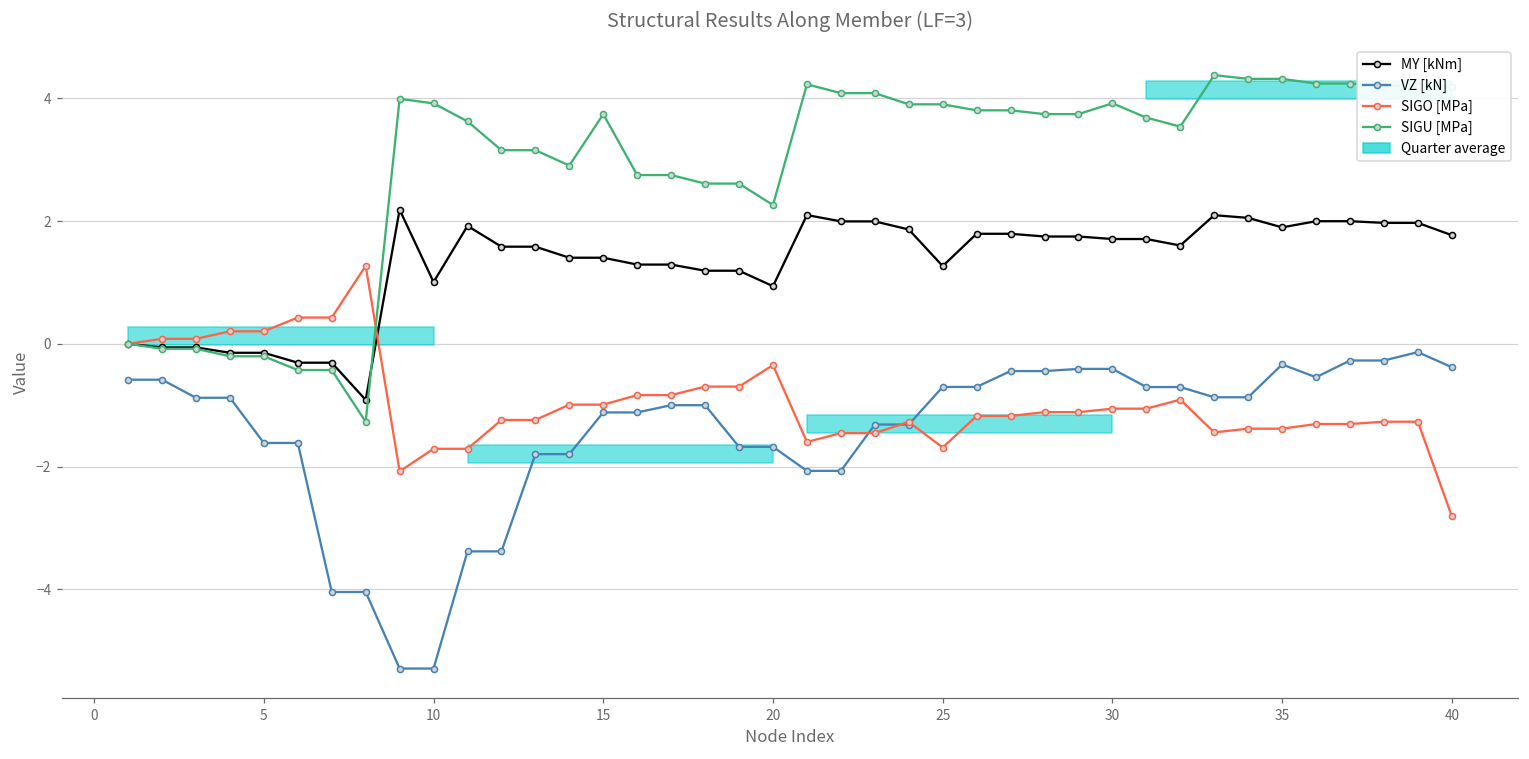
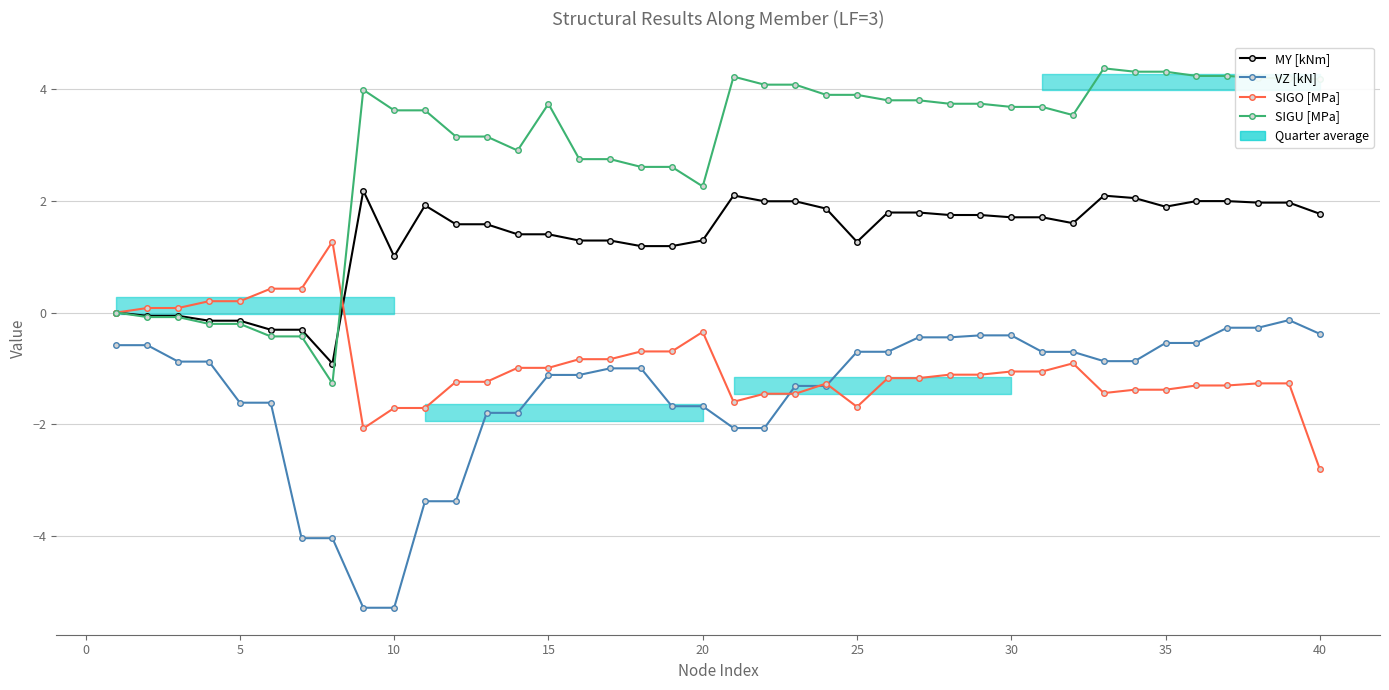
SIGU [MPa], 10: 3.9 -> 3.6
MY [kNm], 20: 0.9 -> 1.3
SIGU [MPa], 30: 3.9 -> 3.7
VZ [kN], 35: -0.3 -> -0.5
